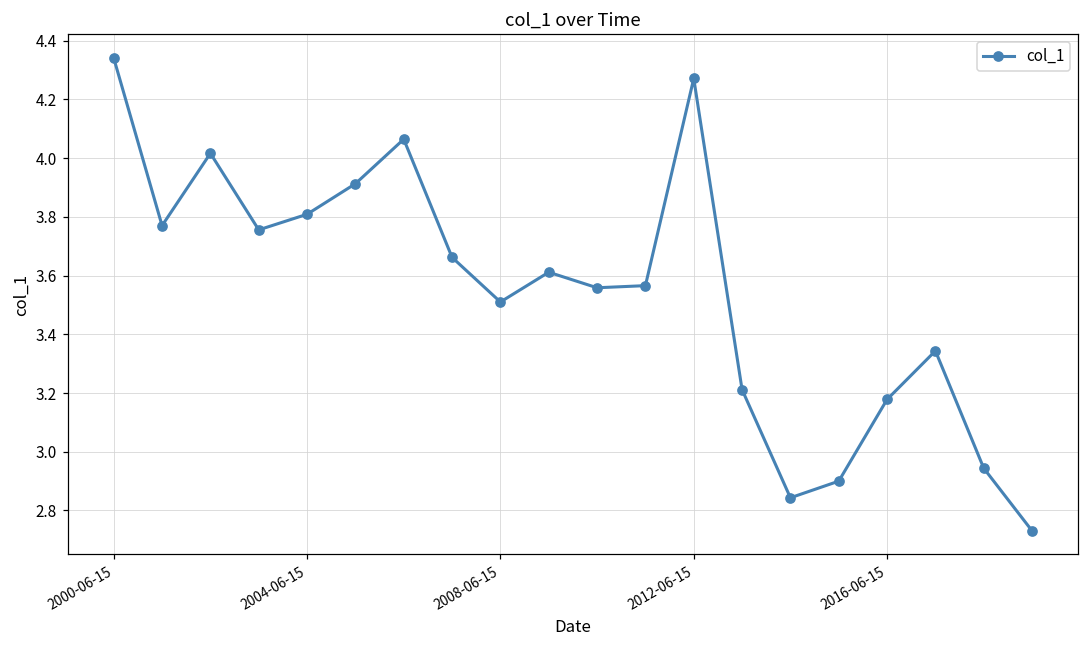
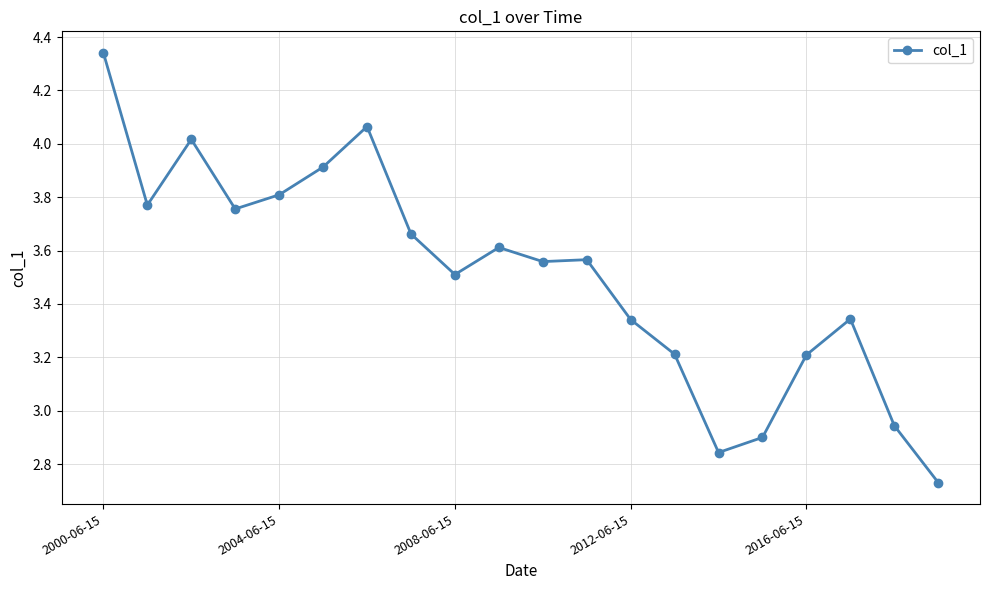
2012-06-15: 4.27 -> 3.34
2016-06-15: 3.18 -> 3.21
